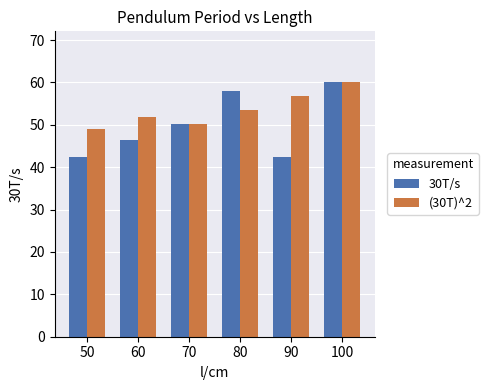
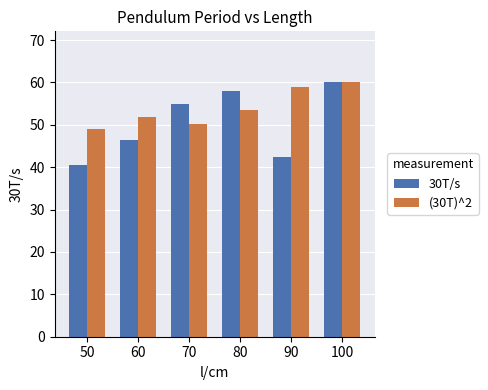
30T/s, 50: 42 -> 40
30T/s, 70: 50 -> 55
(30T)^2, 90: 57 -> 59
